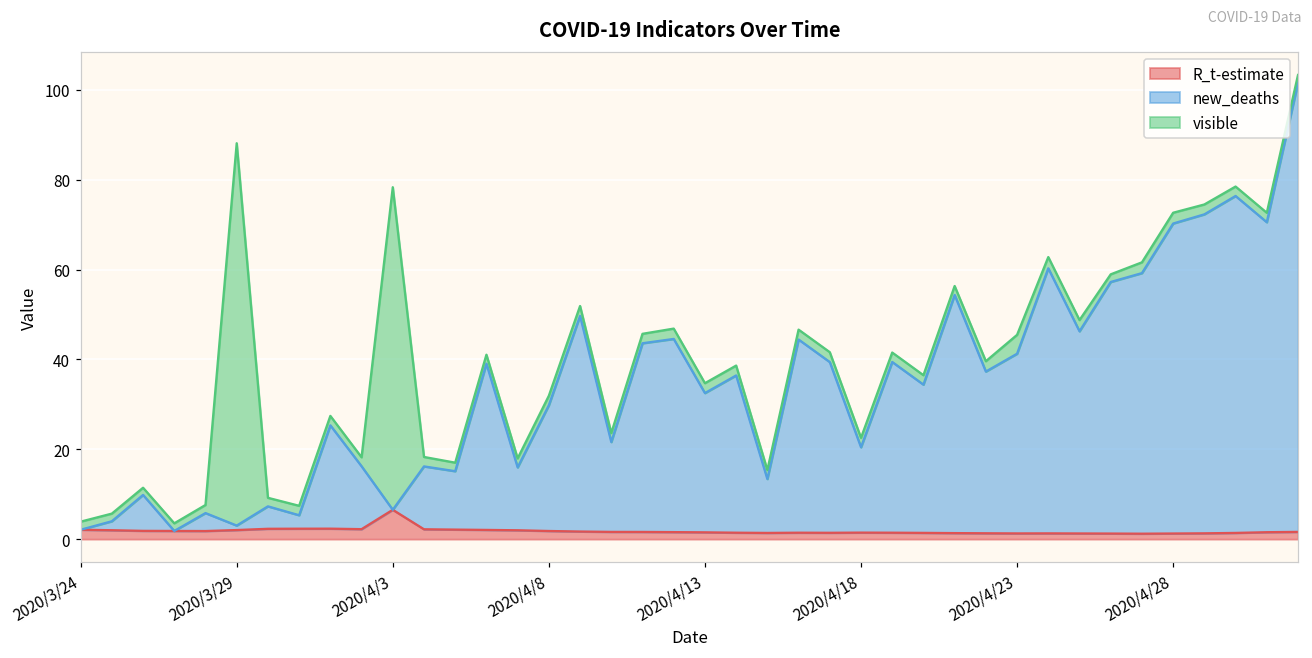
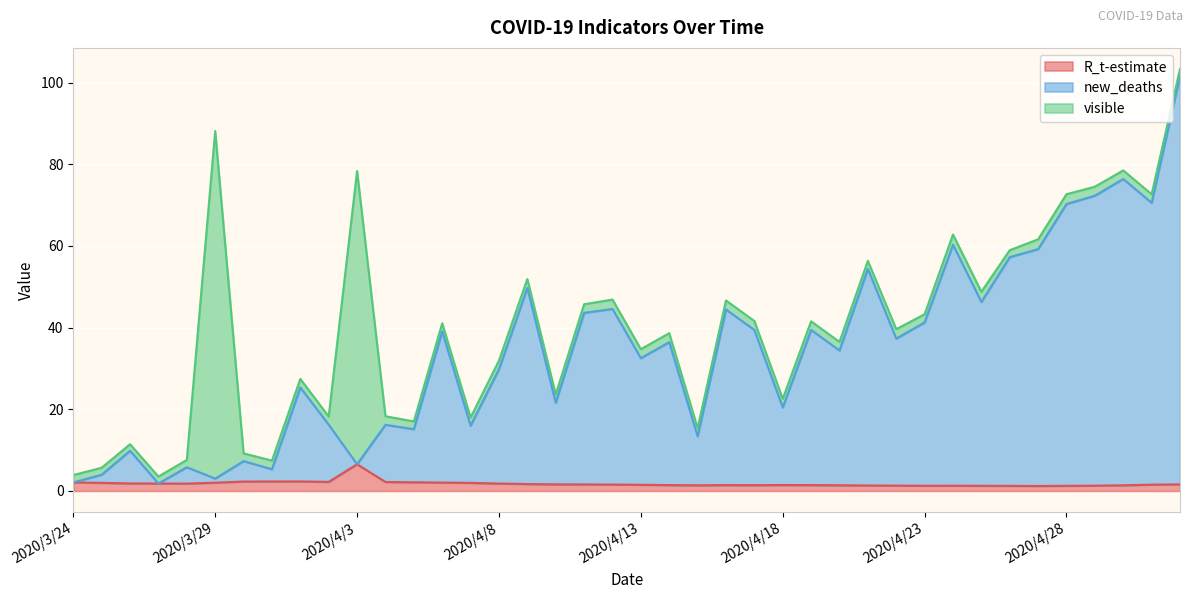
visible, 2020/4/23: 4 -> 2
